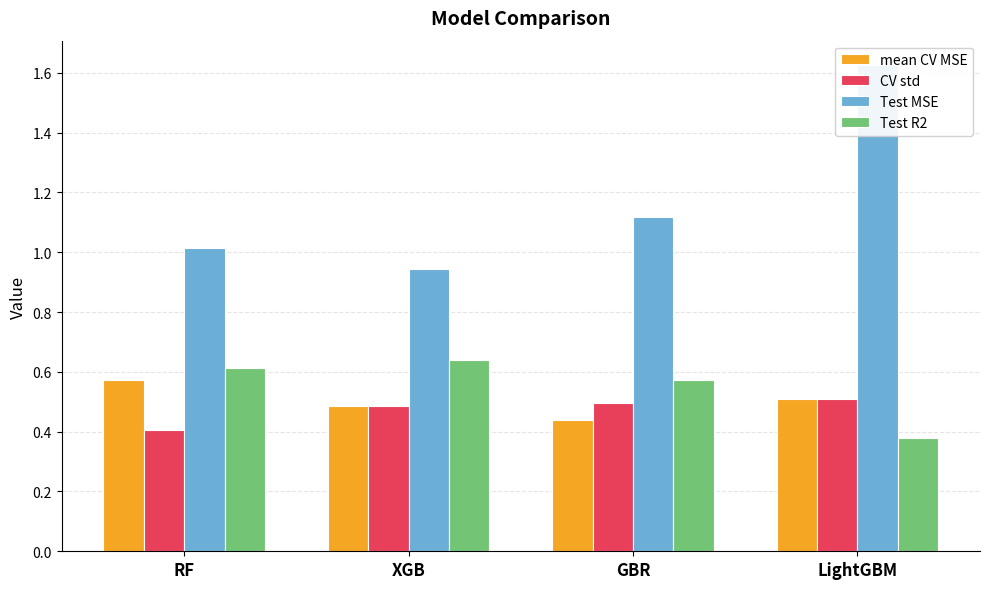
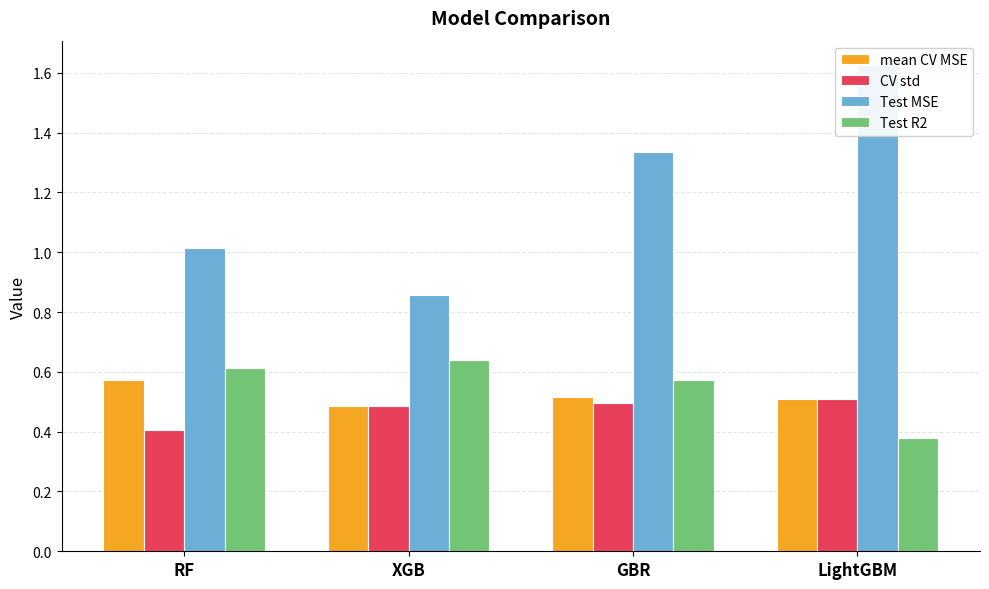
Test MSE, XGB: 0.94 -> 0.86
mean CV MSE, GBR: 0.44 -> 0.51
Test MSE, GBR: 1.12 -> 1.34
